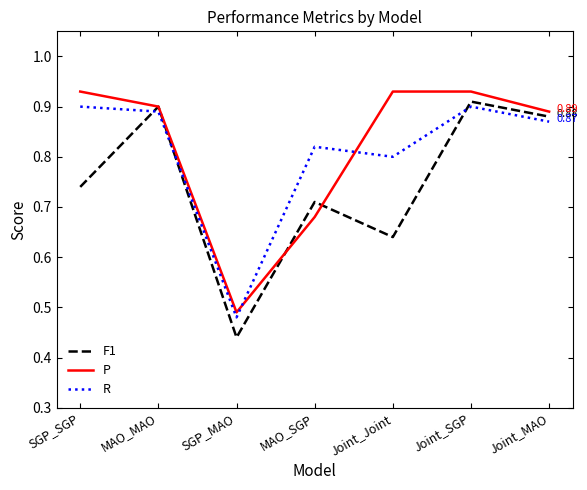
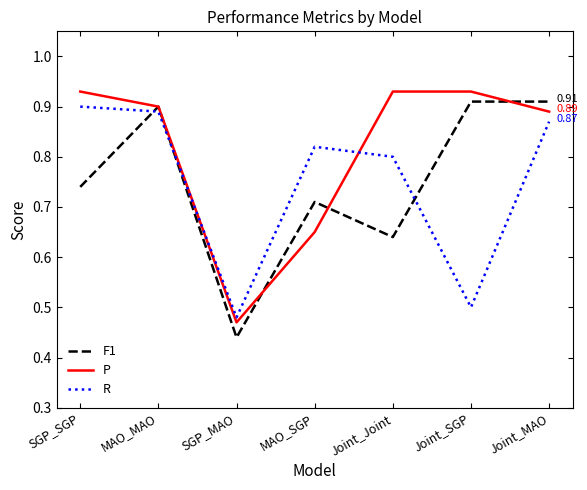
P, SGP_MAO: 0.49 -> 0.47
P, MAO_SGP: 0.68 -> 0.65
R, Joint_SGP: 0.9 -> 0.5
F1, Joint_MAO: 0.88 -> 0.91
